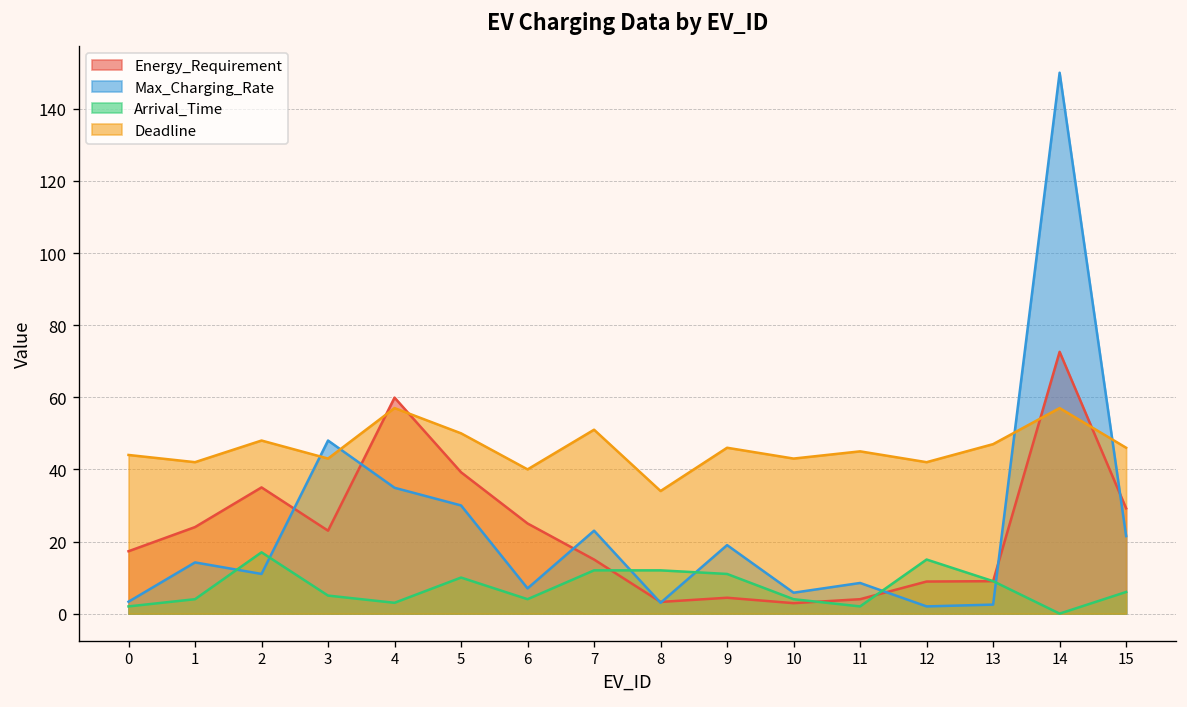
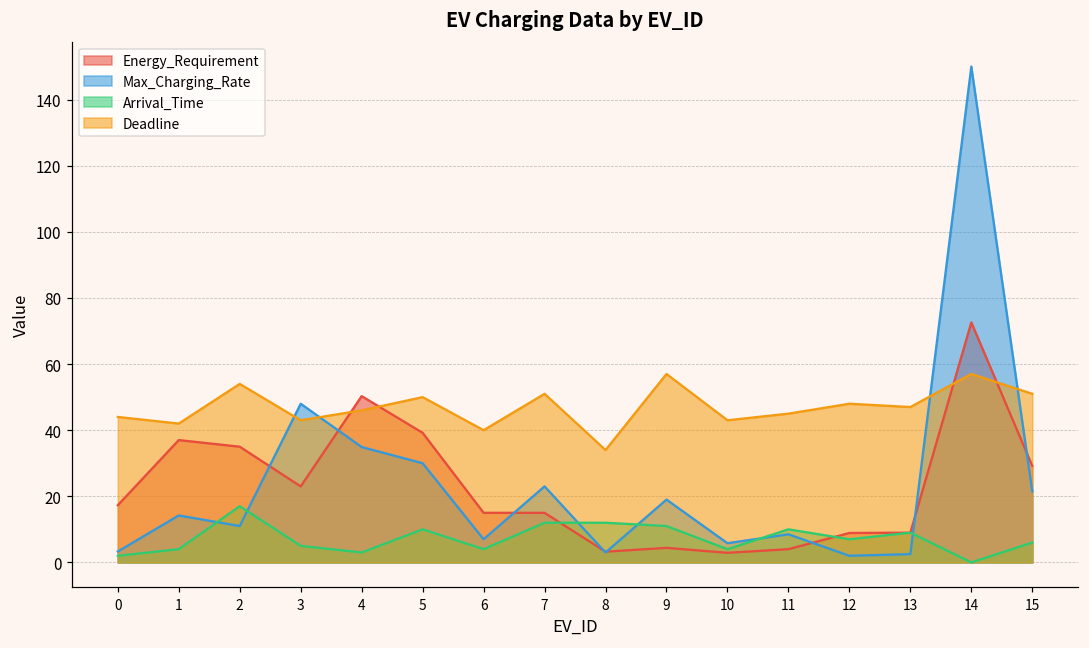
Energy_Requirement, 1: 24 -> 37
Deadline, 2: 48 -> 54
Energy_Requirement, 4: 60 -> 50
Deadline, 4: 57 -> 46
Energy_Requirement, 6: 25 -> 15
Deadline, 9: 46 -> 57
Arrival_Time, 11: 2 -> 10
Arrival_Time, 12: 15 -> 7
Deadline, 12: 42 -> 48
Deadline, 15: 46 -> 51
